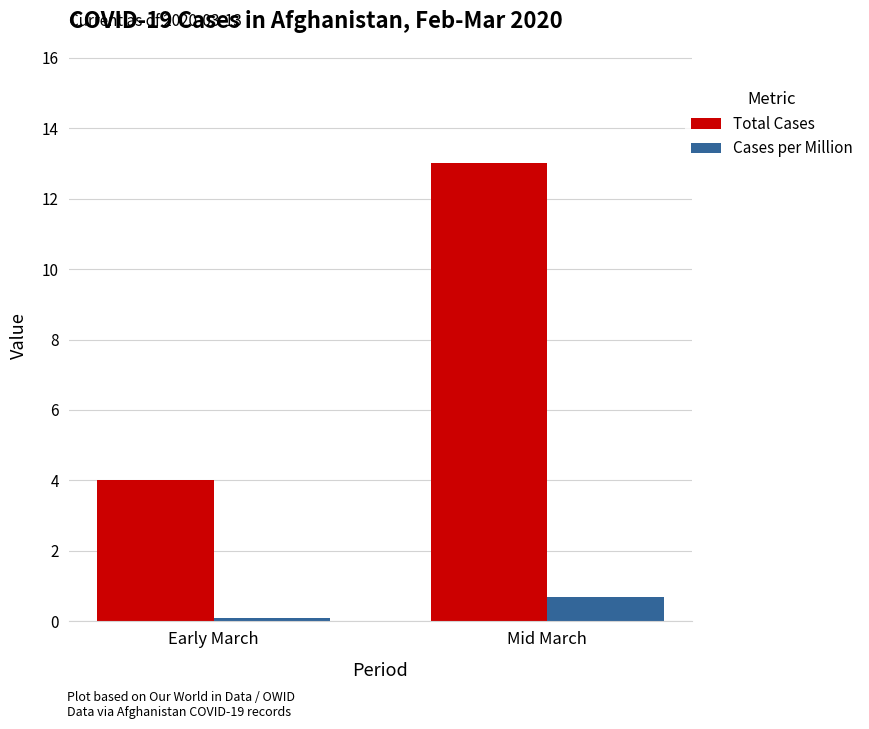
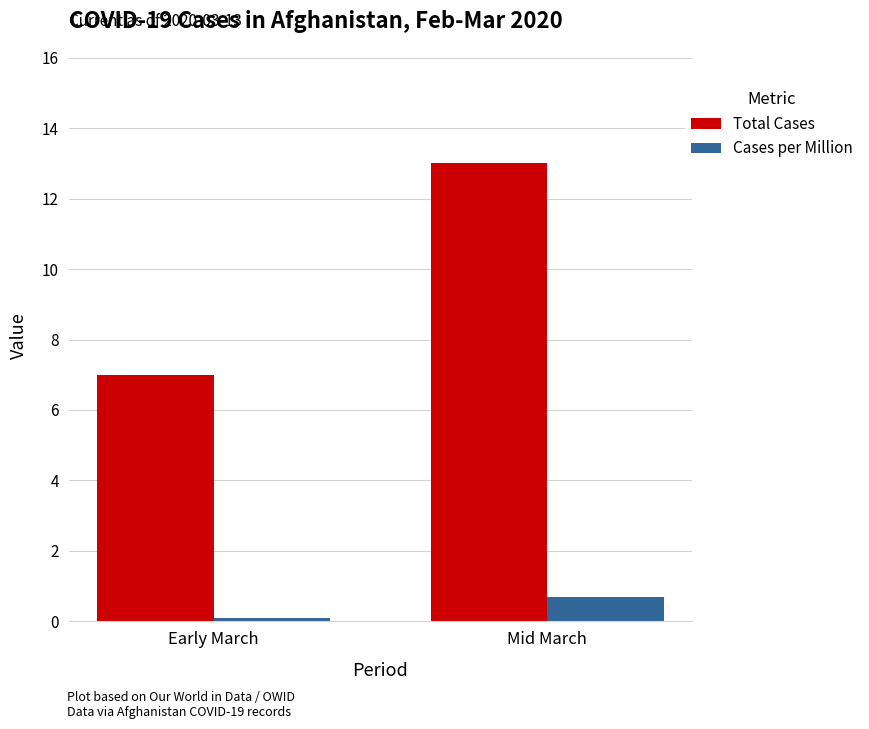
Total Cases, Early March: 4 -> 7
